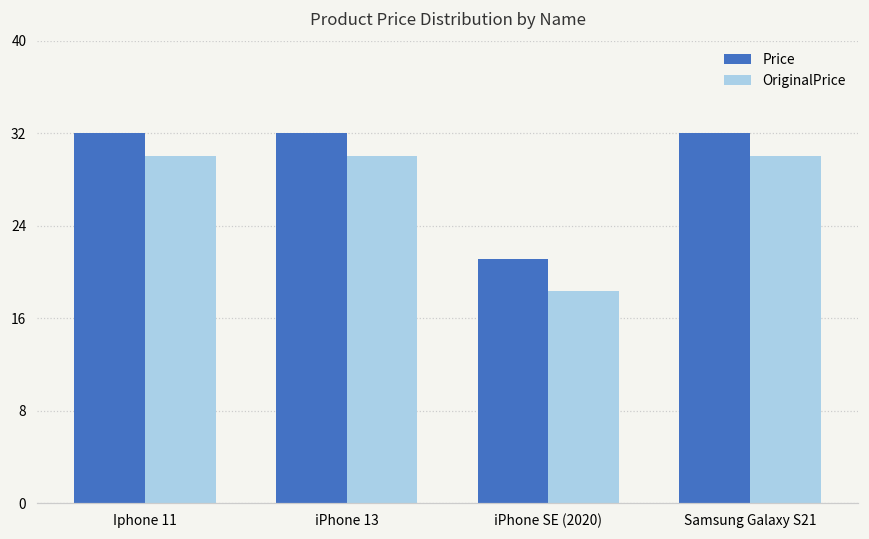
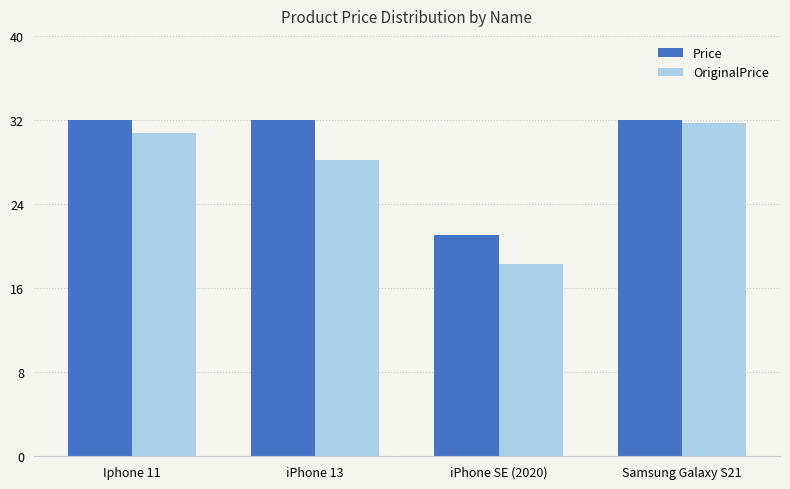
OriginalPrice, Iphone 11: 30.0 -> 30.8
OriginalPrice, iPhone 13: 30.0 -> 28.2
OriginalPrice, Samsung Galaxy S21: 30.0 -> 31.7
